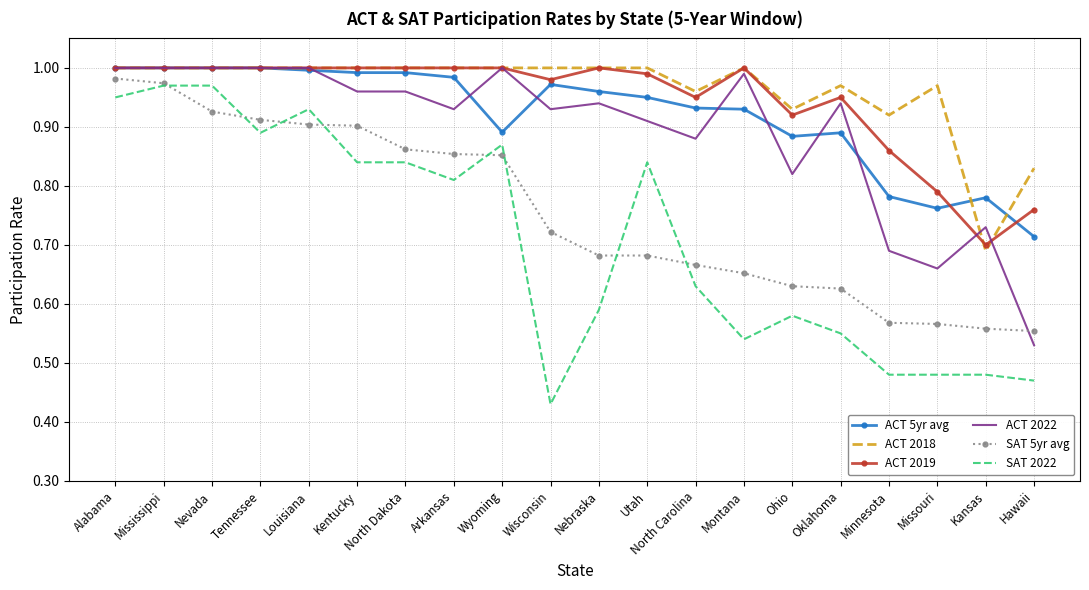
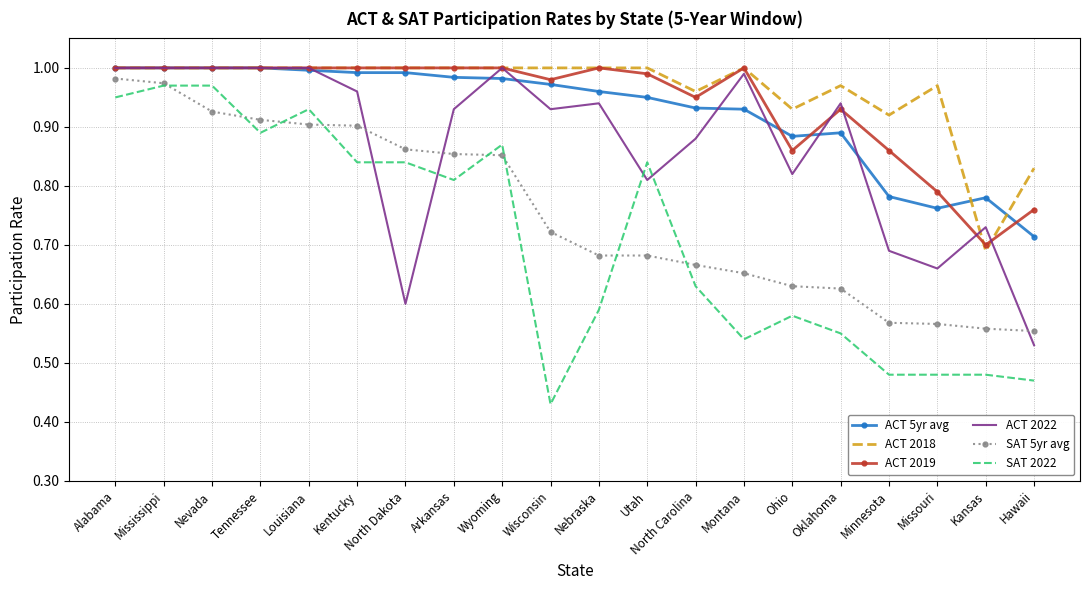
ACT 2022, North Dakota: 0.96 -> 0.60
ACT 5yr avg, Wyoming: 0.89 -> 0.98
ACT 2022, Utah: 0.91 -> 0.81
ACT 2019, Ohio: 0.92 -> 0.86
ACT 2019, Oklahoma: 0.95 -> 0.93
